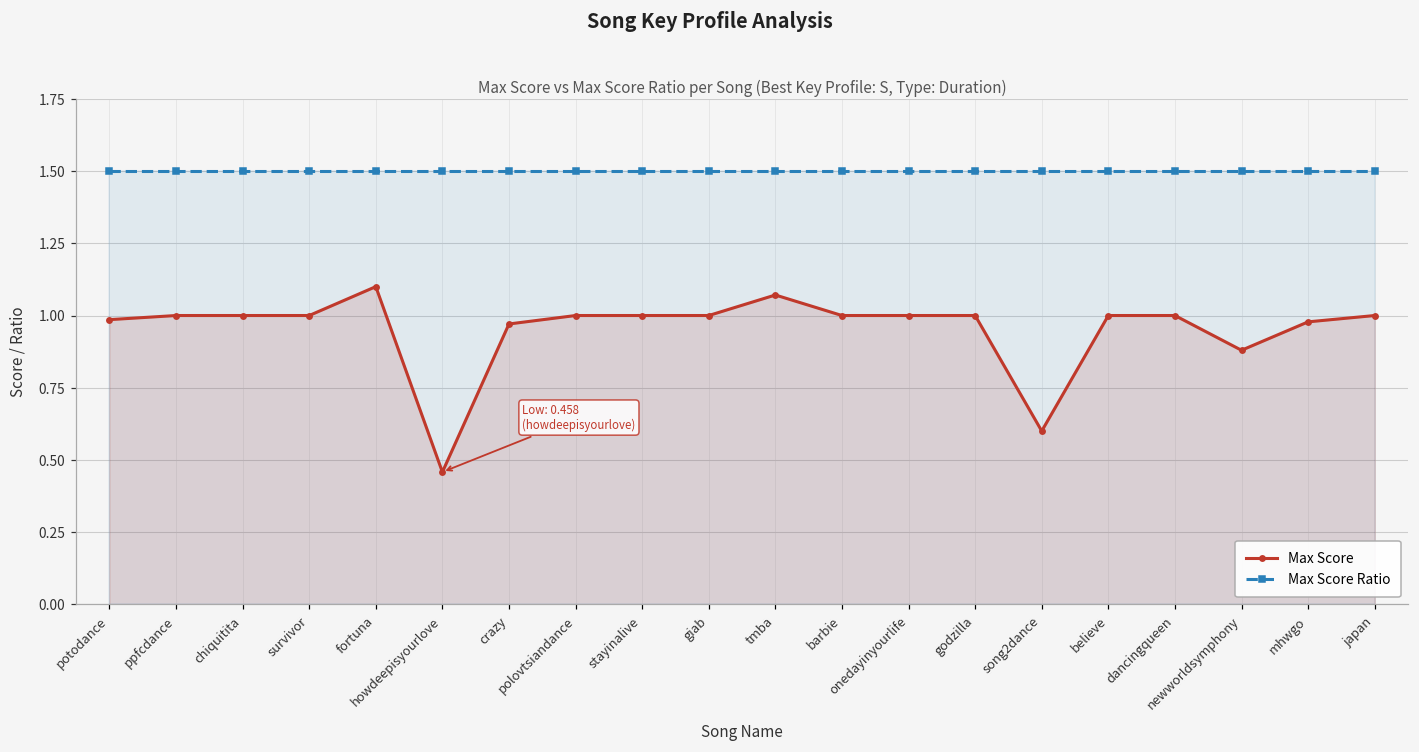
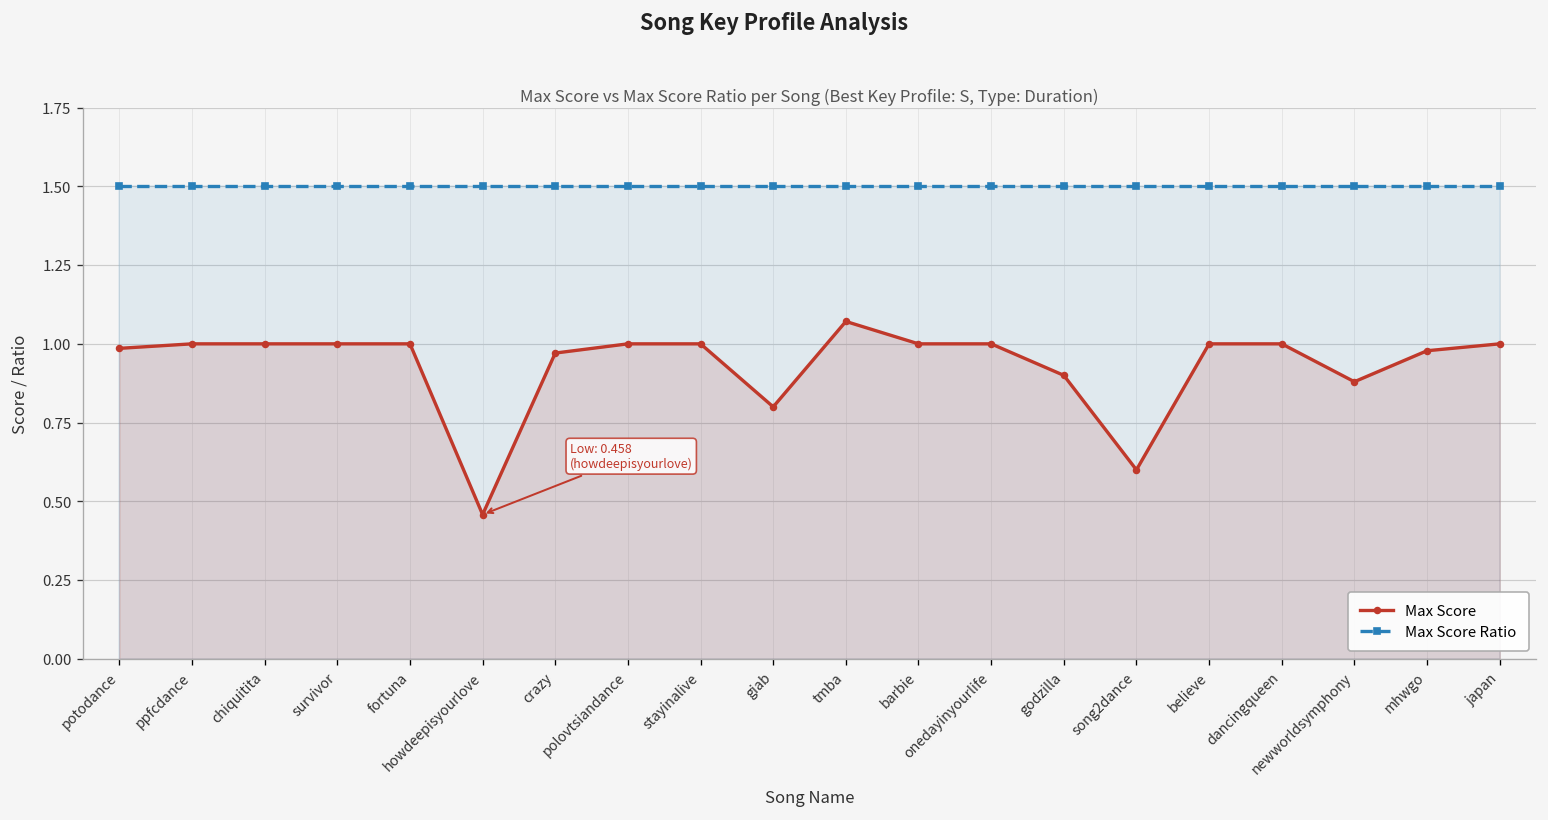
Max Score, fortuna: 1.1 -> 1.0
Max Score, giab: 1.0 -> 0.8
Max Score, godzilla: 1.0 -> 0.9
